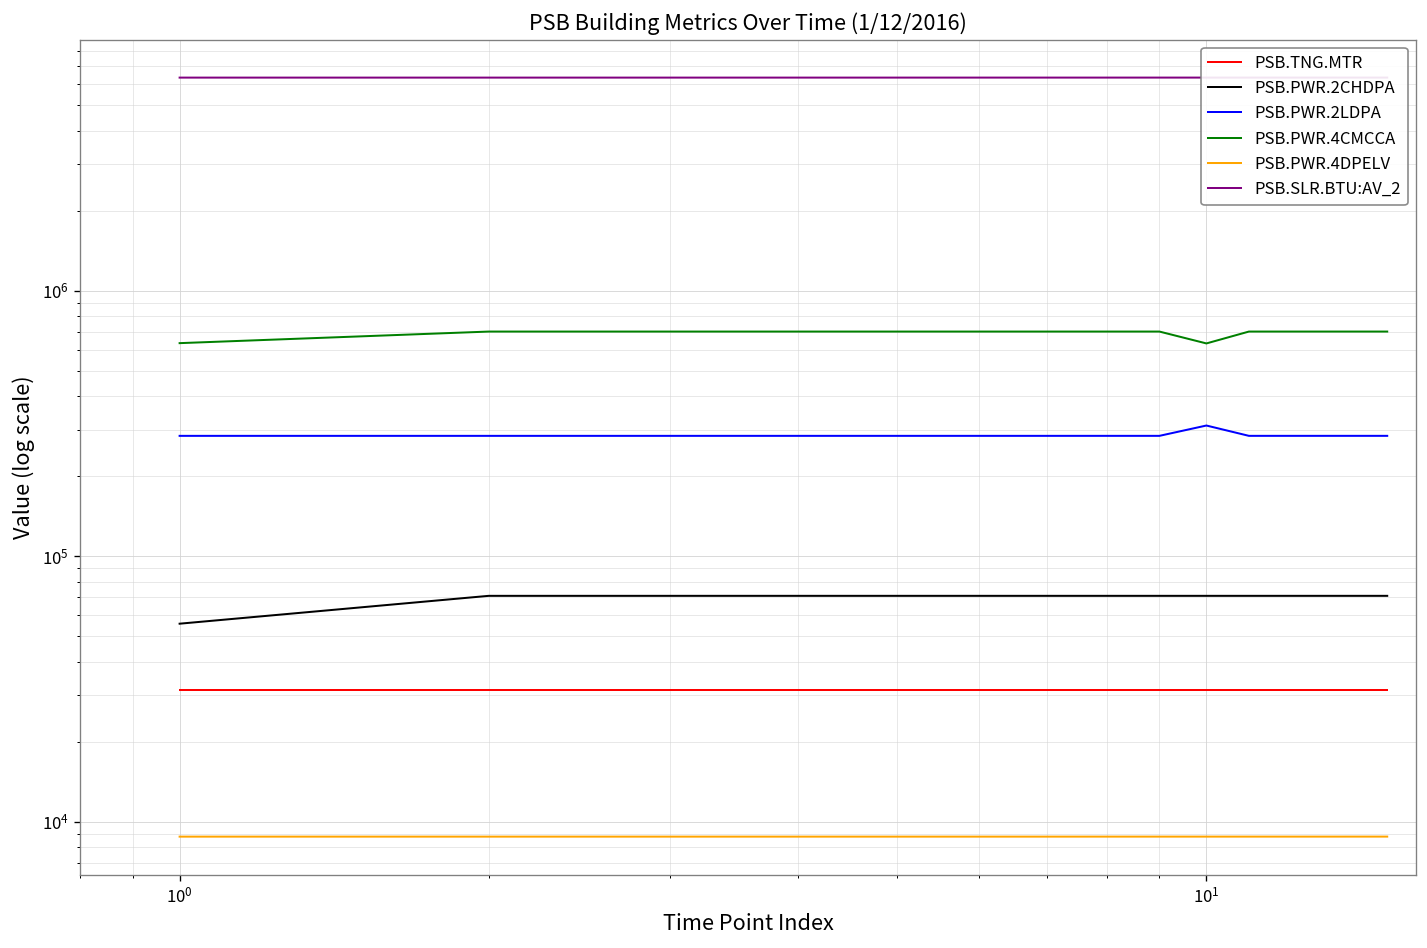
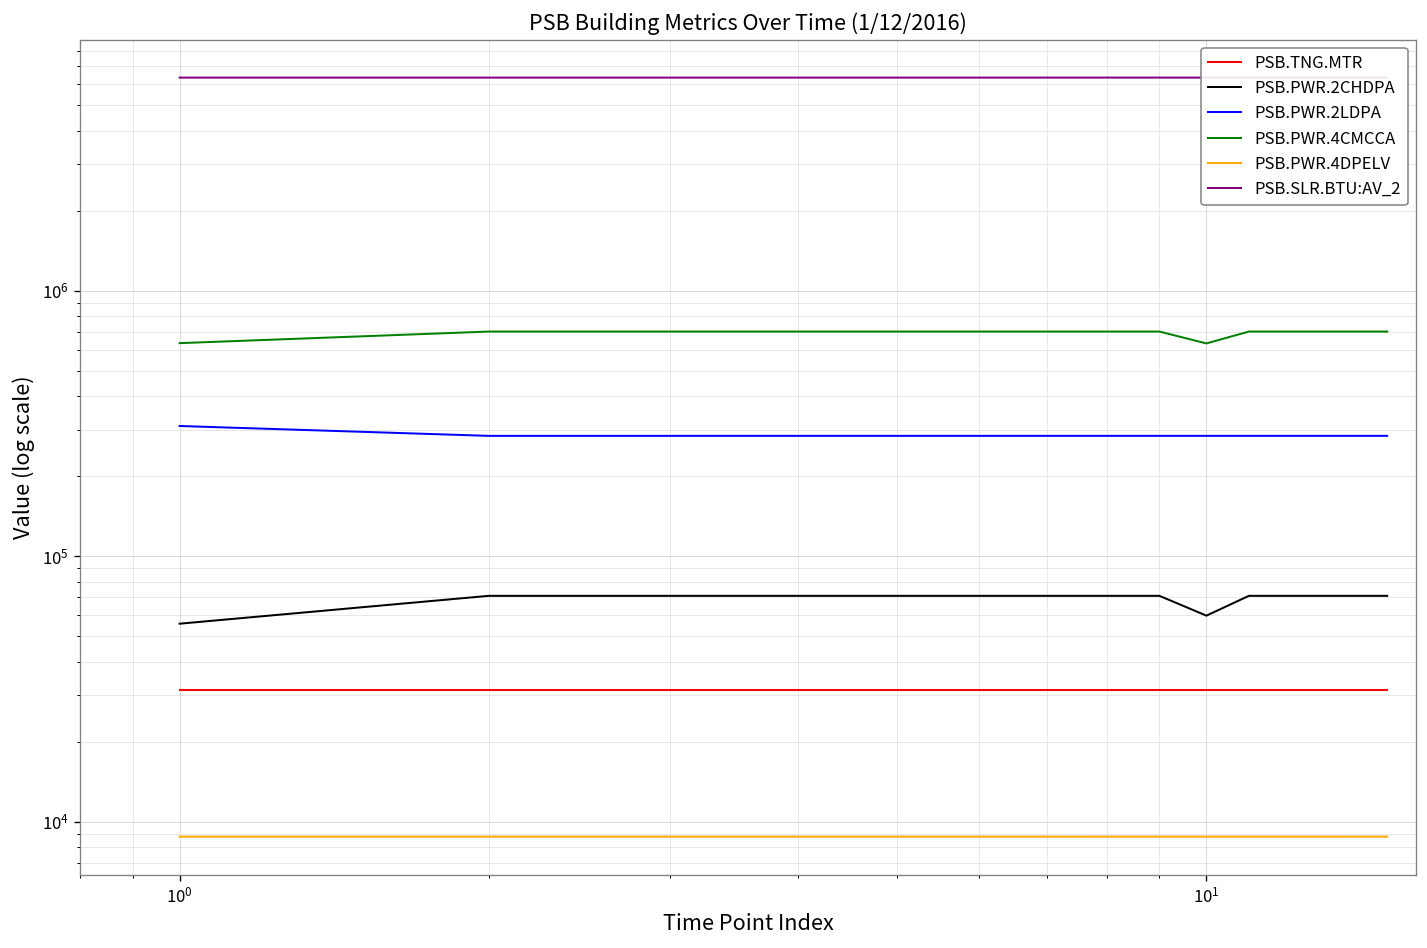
PSB.PWR.2LDPA, 10^0: 280000 -> 310000
PSB.PWR.2CHDPA, 10^1: 71000 -> 60000
PSB.PWR.2LDPA, 10^1: 310000 -> 280000
